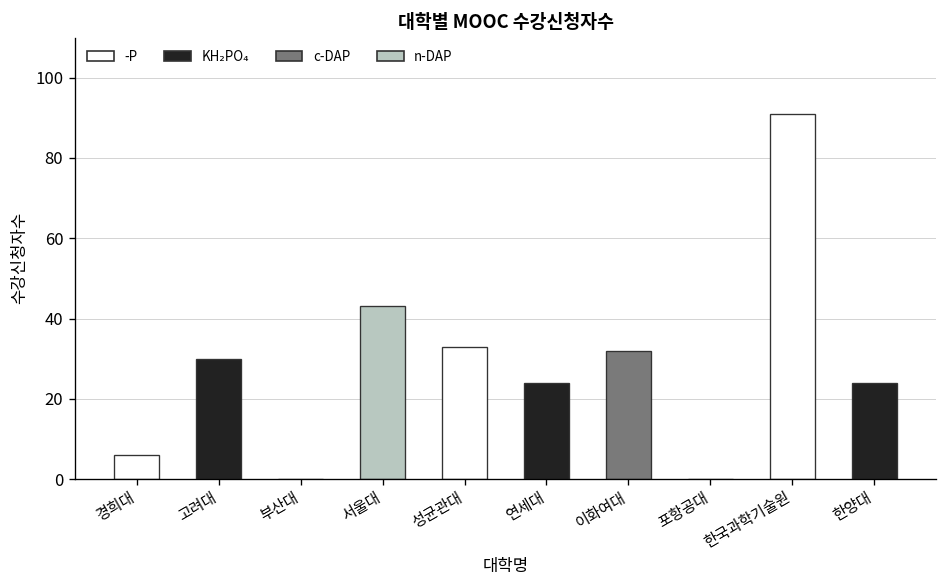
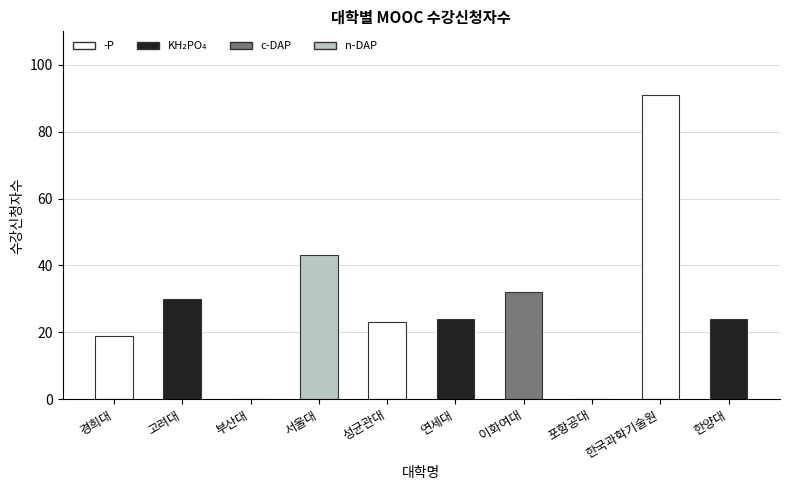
경희대: 6 -> 19
성균관대: 33 -> 23
